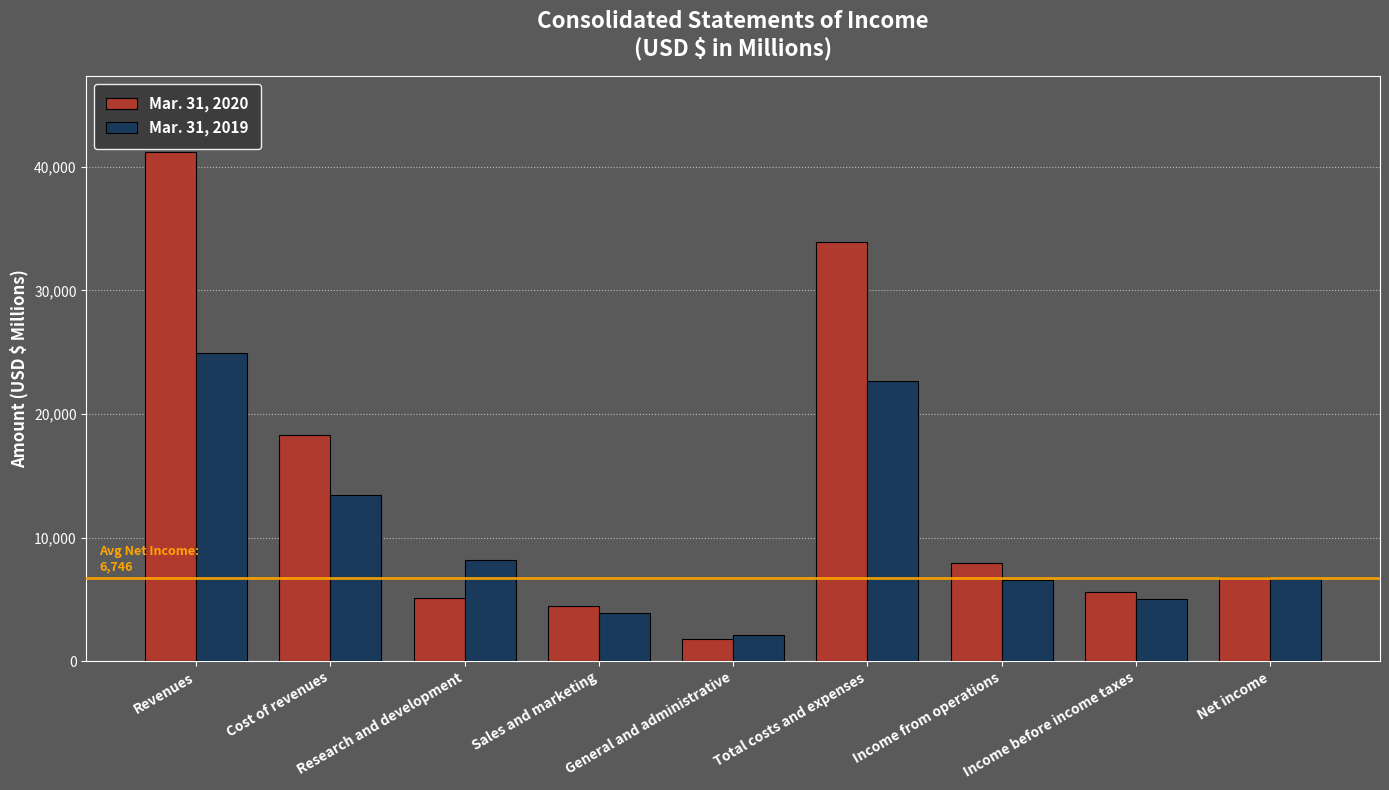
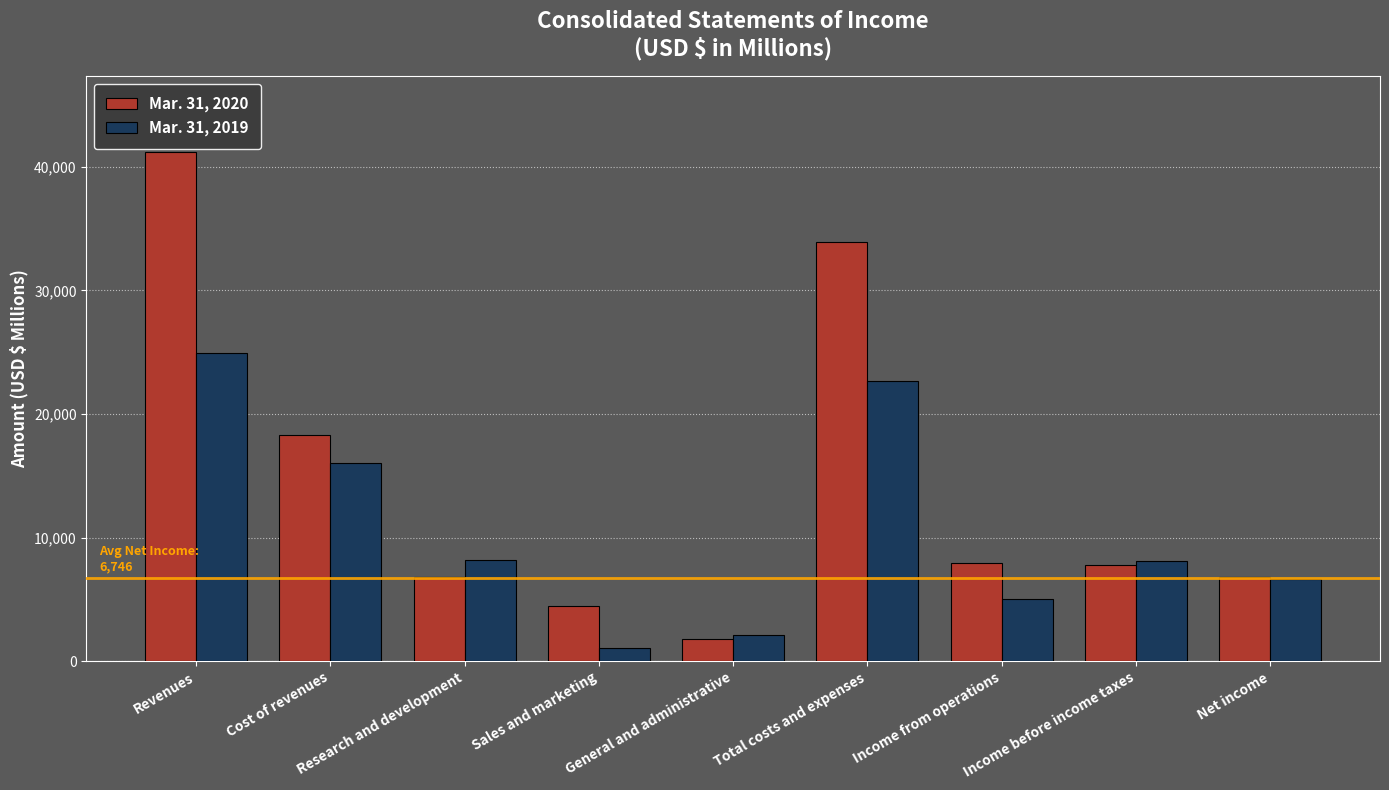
Mar. 31, 2019, Cost of revenues: 13,500 -> 16,000
Mar. 31, 2020, Research and development: 5,100 -> 6,800
Mar. 31, 2019, Sales and marketing: 3,900 -> 1,000
Mar. 31, 2019, Income from operations: 6,600 -> 5,000
Mar. 31, 2020, Income before income taxes: 5,600 -> 7,800
Mar. 31, 2019, Income before income taxes: 5,000 -> 8,100
